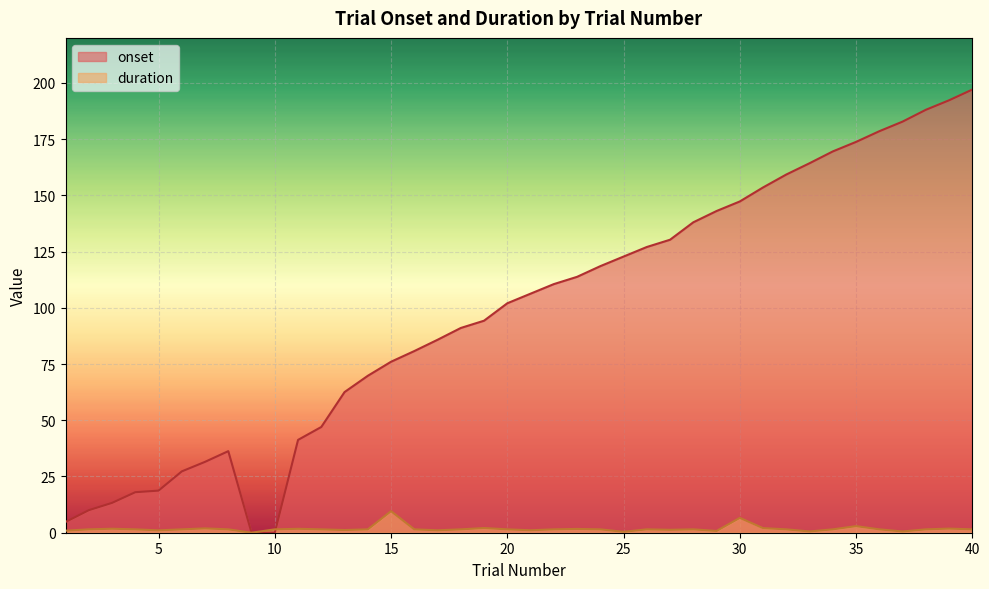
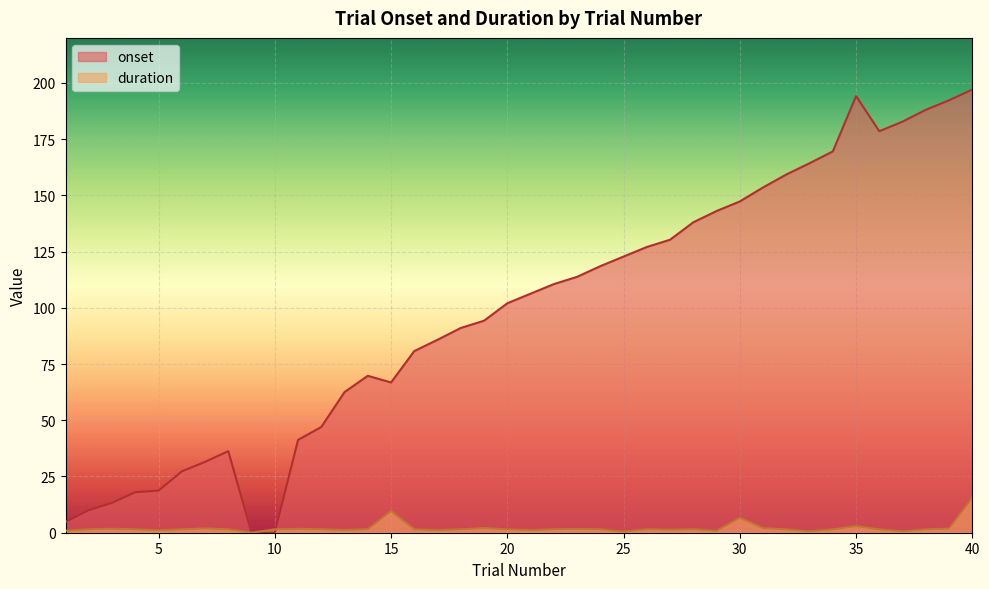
onset, 15: 76 -> 67
onset, 35: 174 -> 194
duration, 40: 2 -> 16
